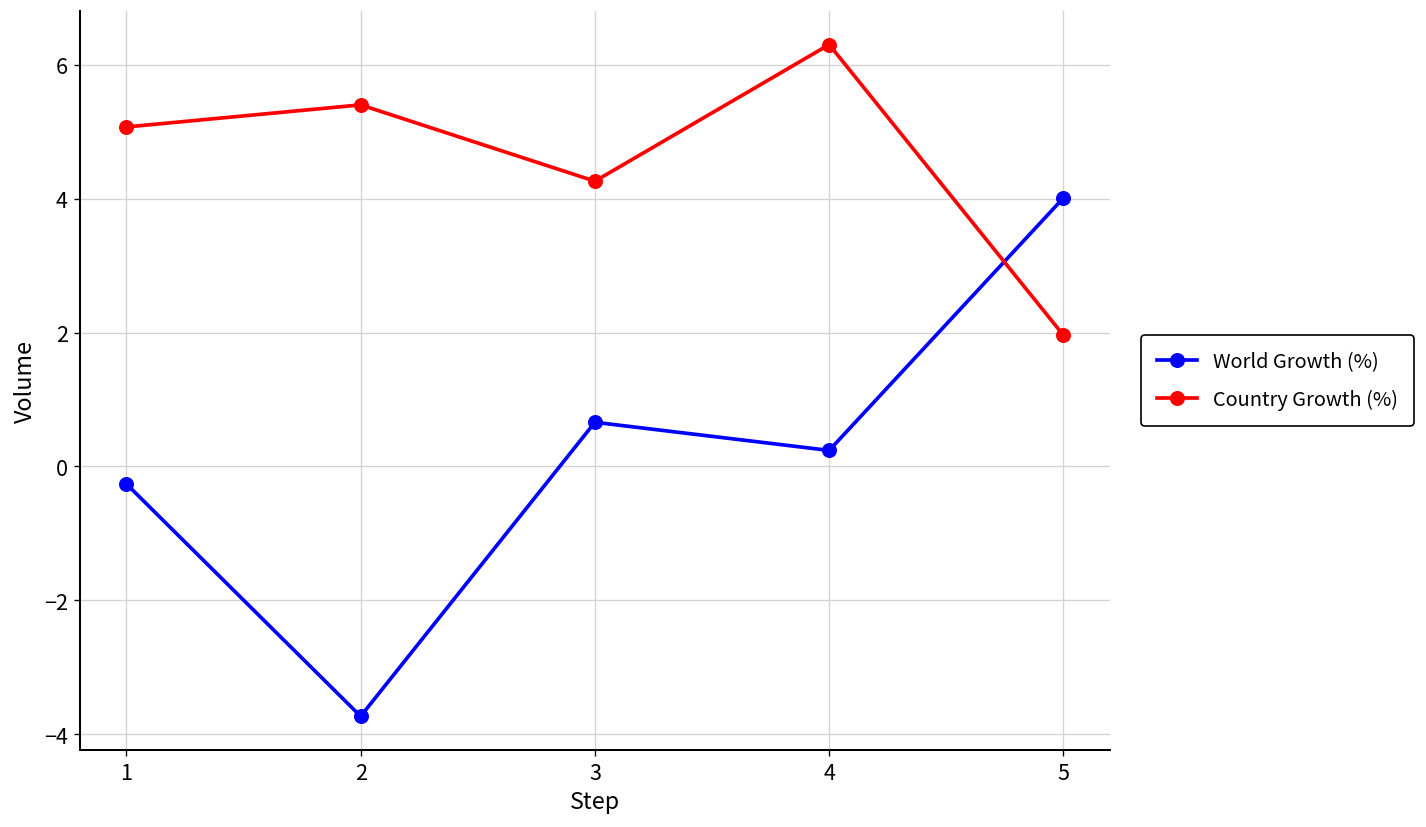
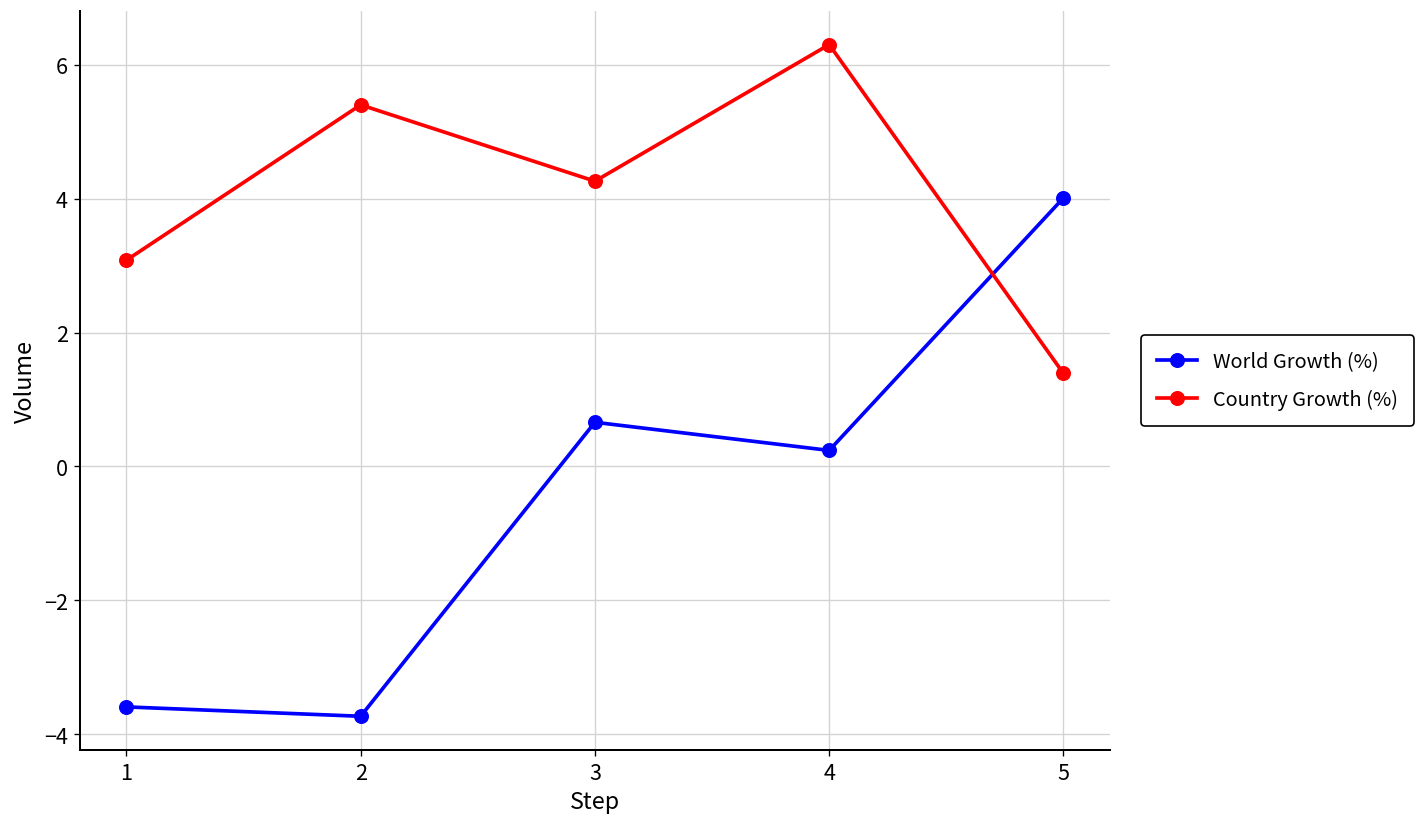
World Growth (%), 1: -0.3 -> -3.6
Country Growth (%), 1: 5.1 -> 3.1
Country Growth (%), 5: 2.0 -> 1.4
